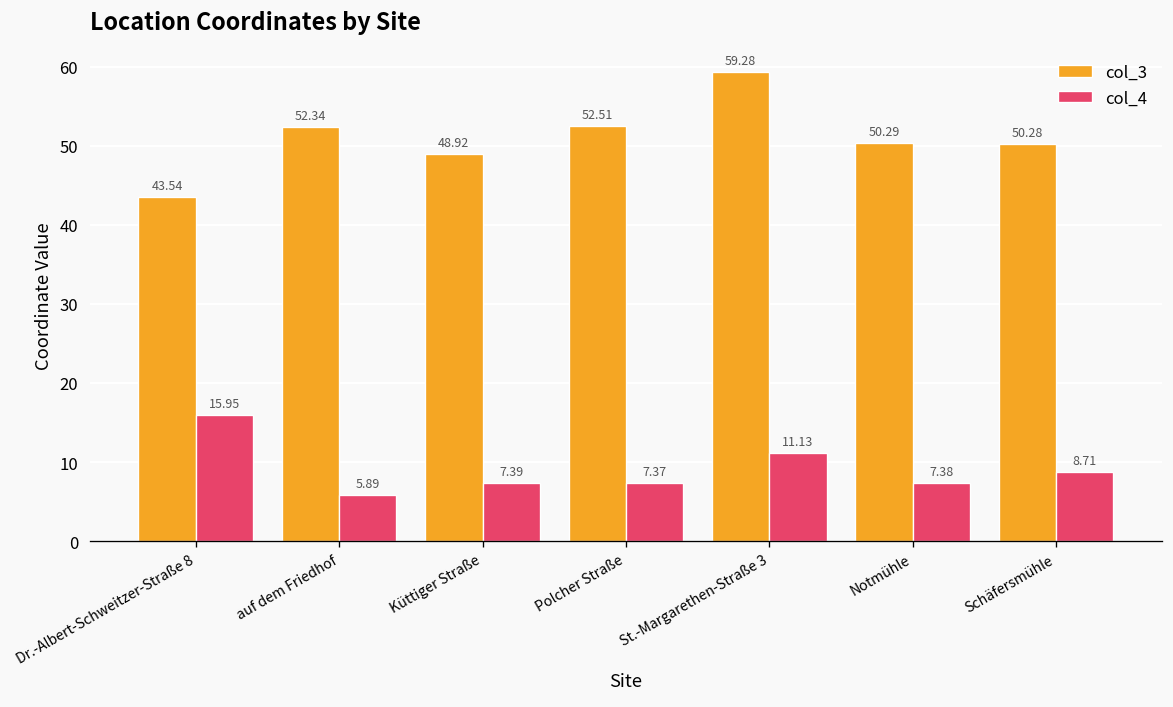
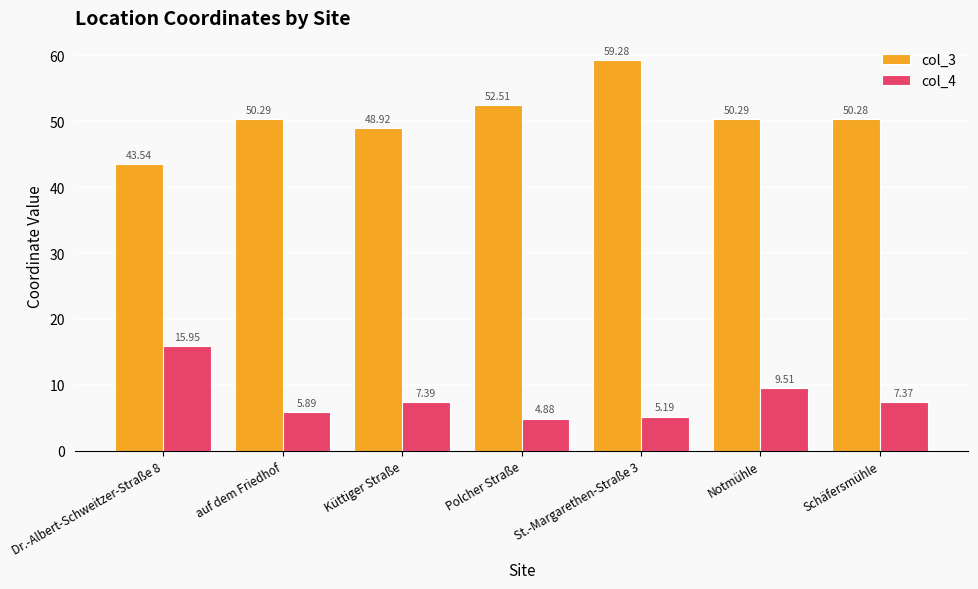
col_3, auf dem Friedhof: 52.34 -> 50.29
col_4, Polcher Straße: 7.37 -> 4.88
col_4, St.-Margarethen-Straße 3: 11.13 -> 5.19
col_4, Notmühle: 7.38 -> 9.51
col_4, Schäfersmühle: 8.71 -> 7.37
